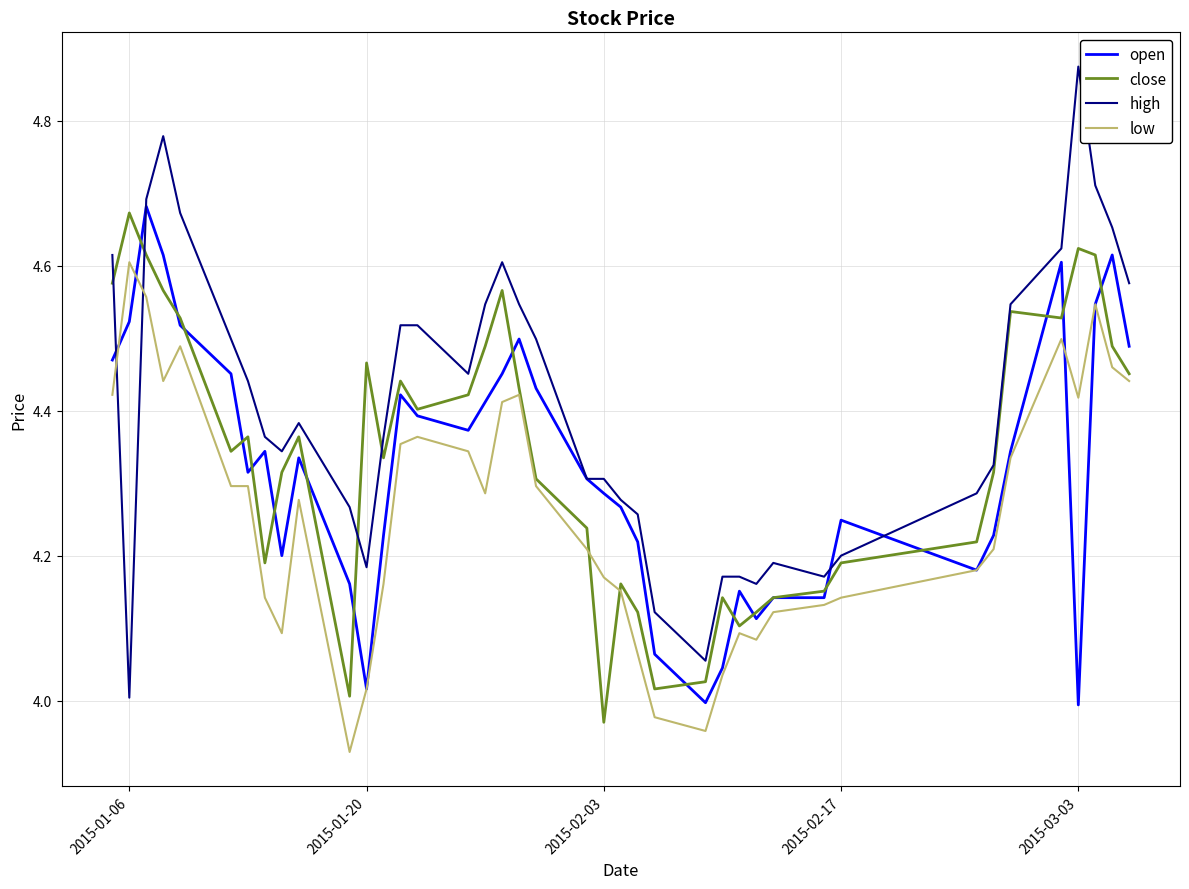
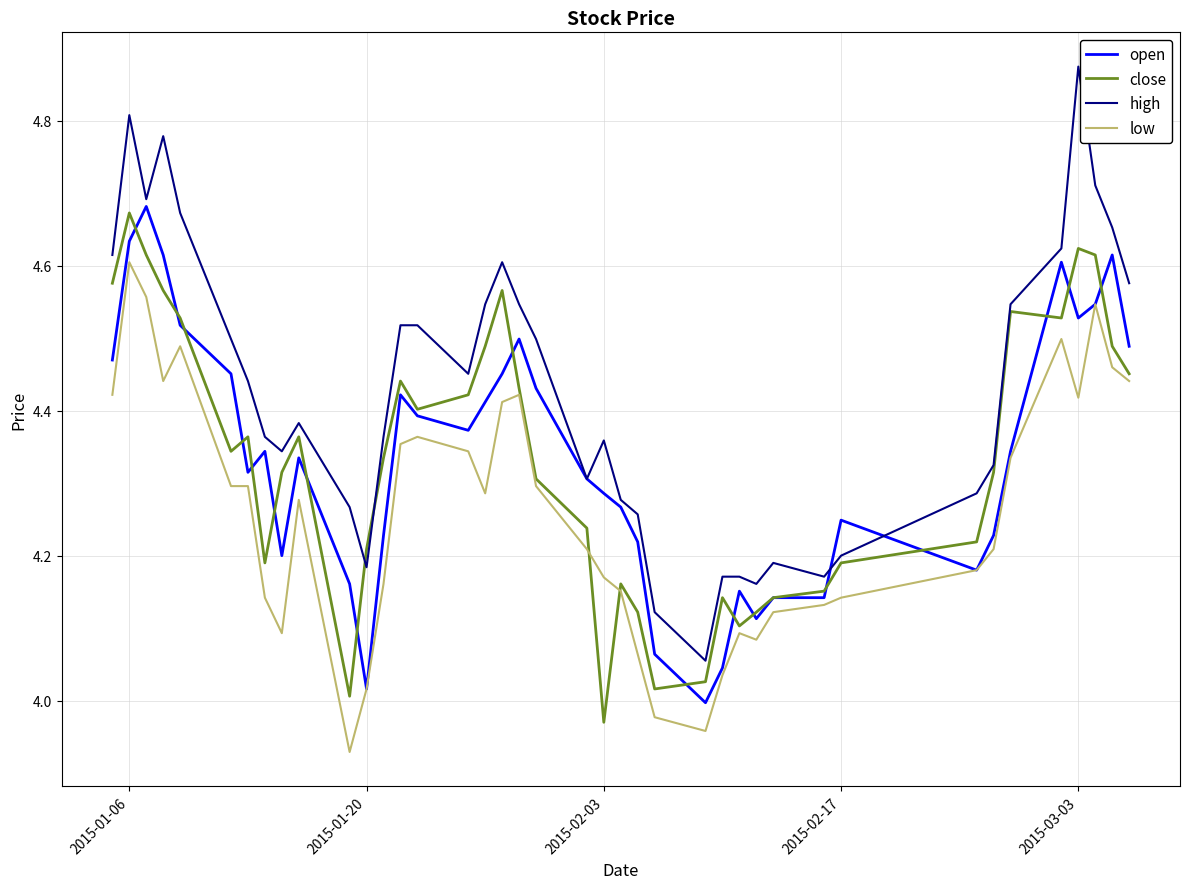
open, 2015-01-06: 4.52 -> 4.63
high, 2015-01-06: 4.00 -> 4.81
close, 2015-01-20: 4.47 -> 4.21
high, 2015-02-03: 4.31 -> 4.36
open, 2015-03-03: 3.99 -> 4.53
